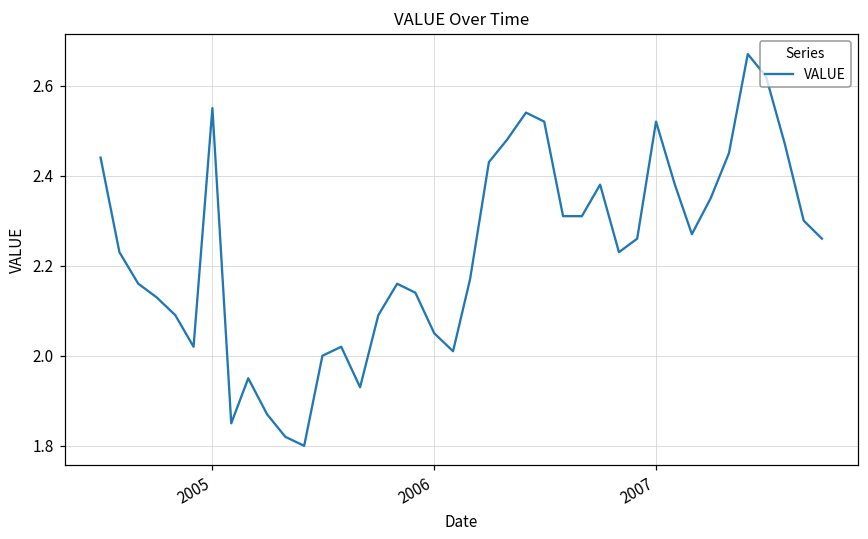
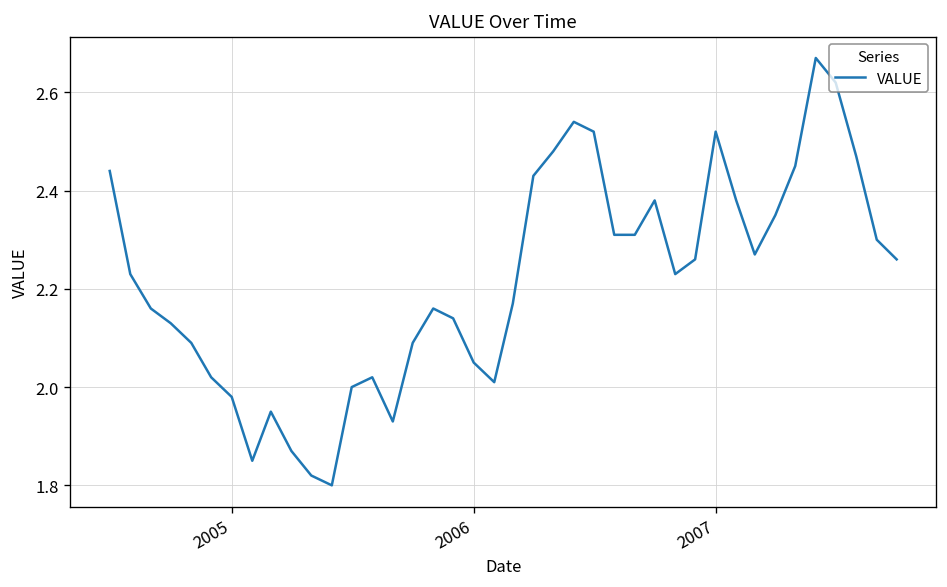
2005: 2.55 -> 1.98
